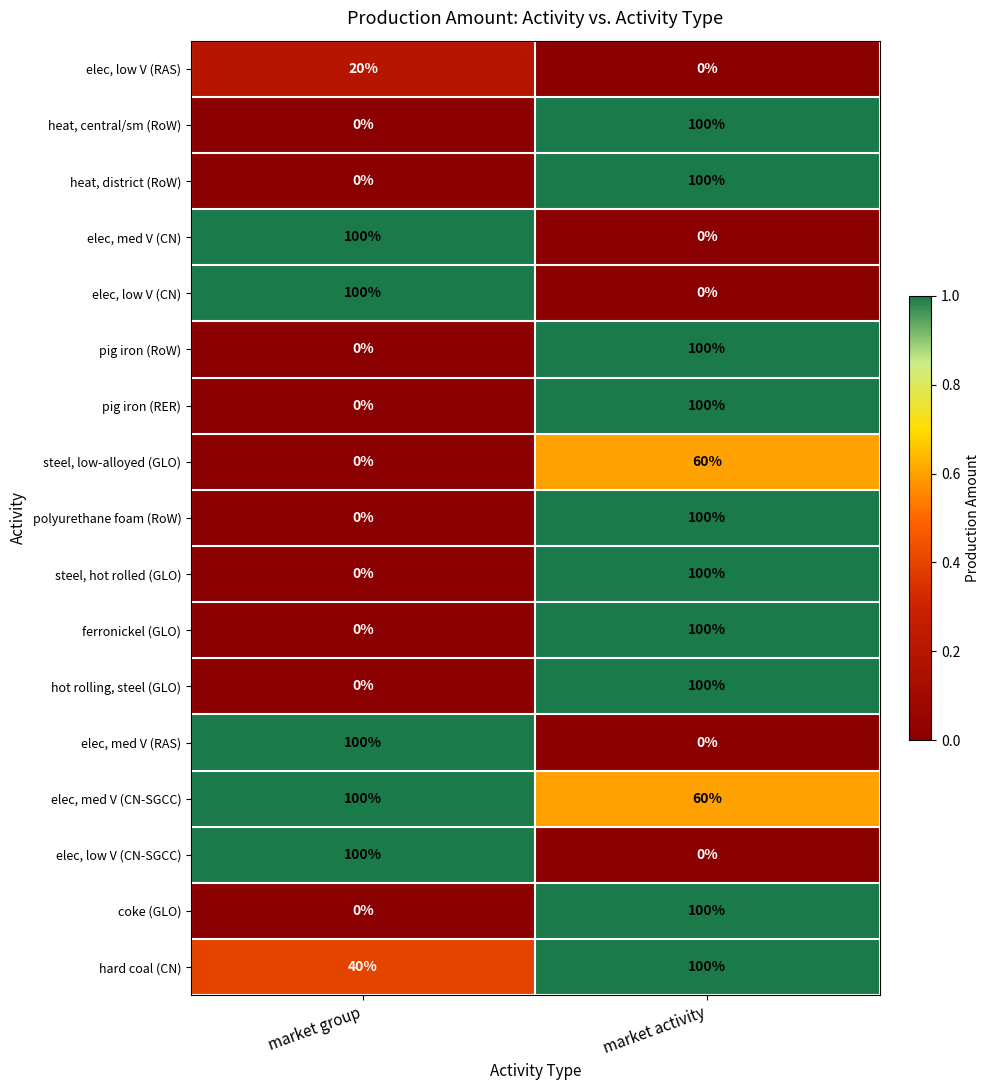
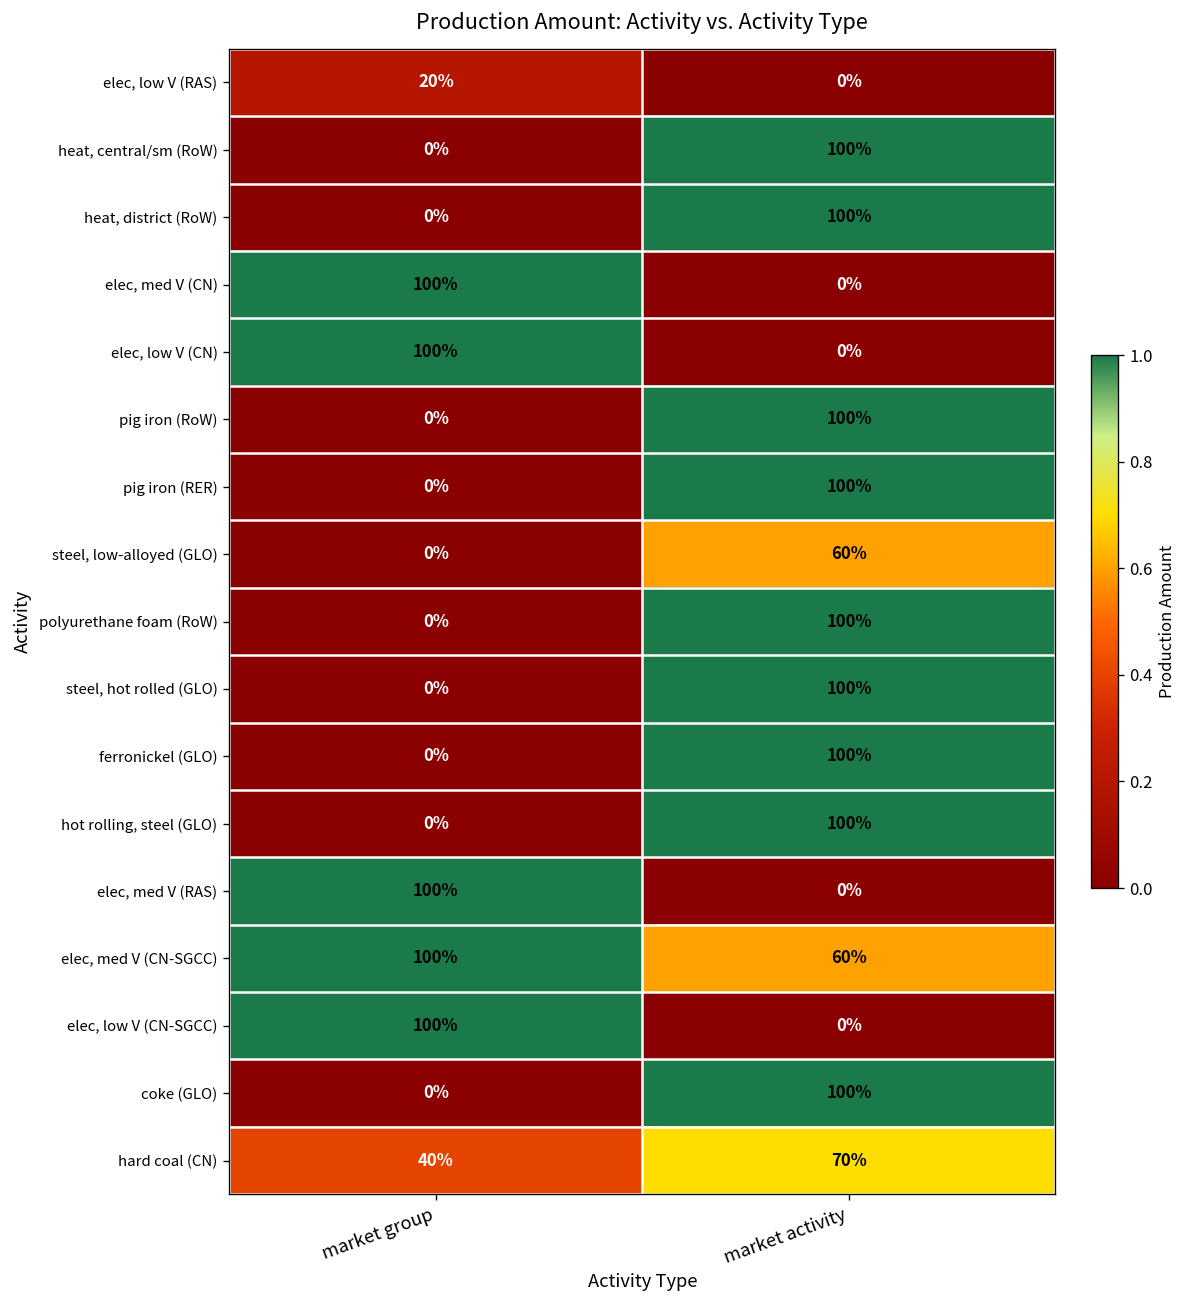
hard coal (CN), market activity: 100% -> 70%
